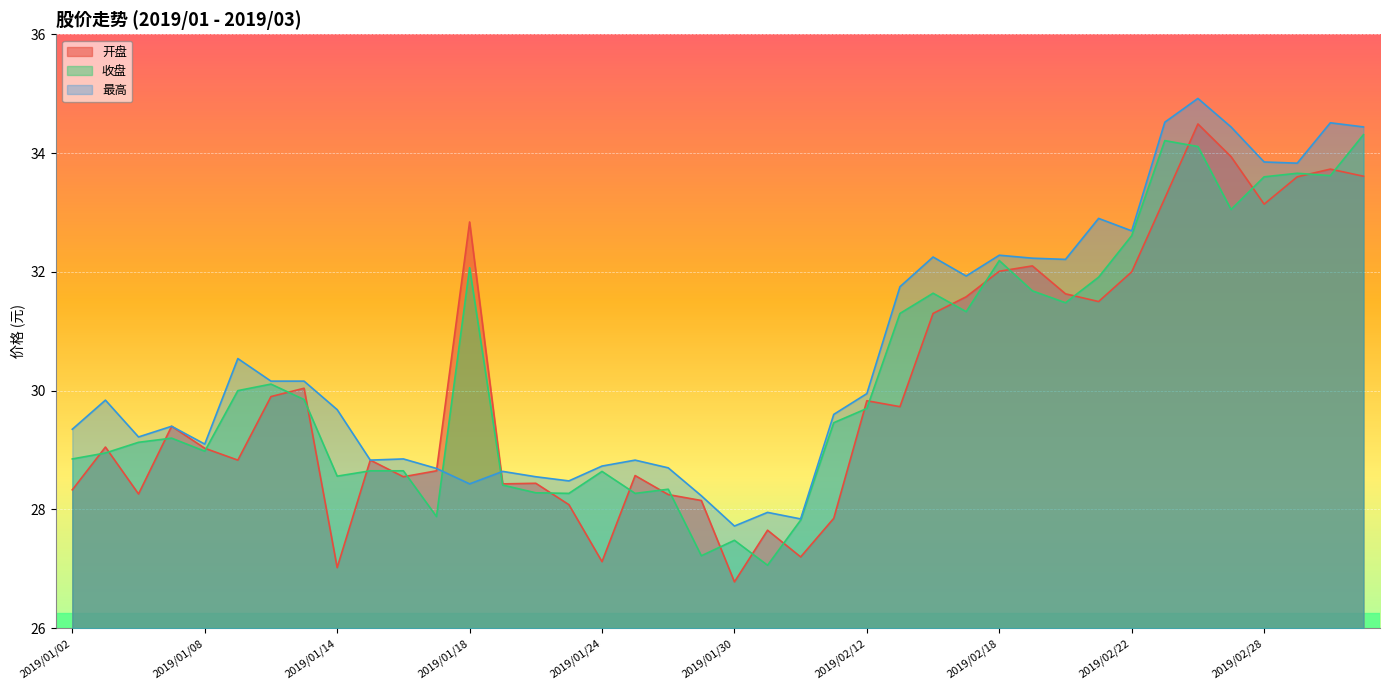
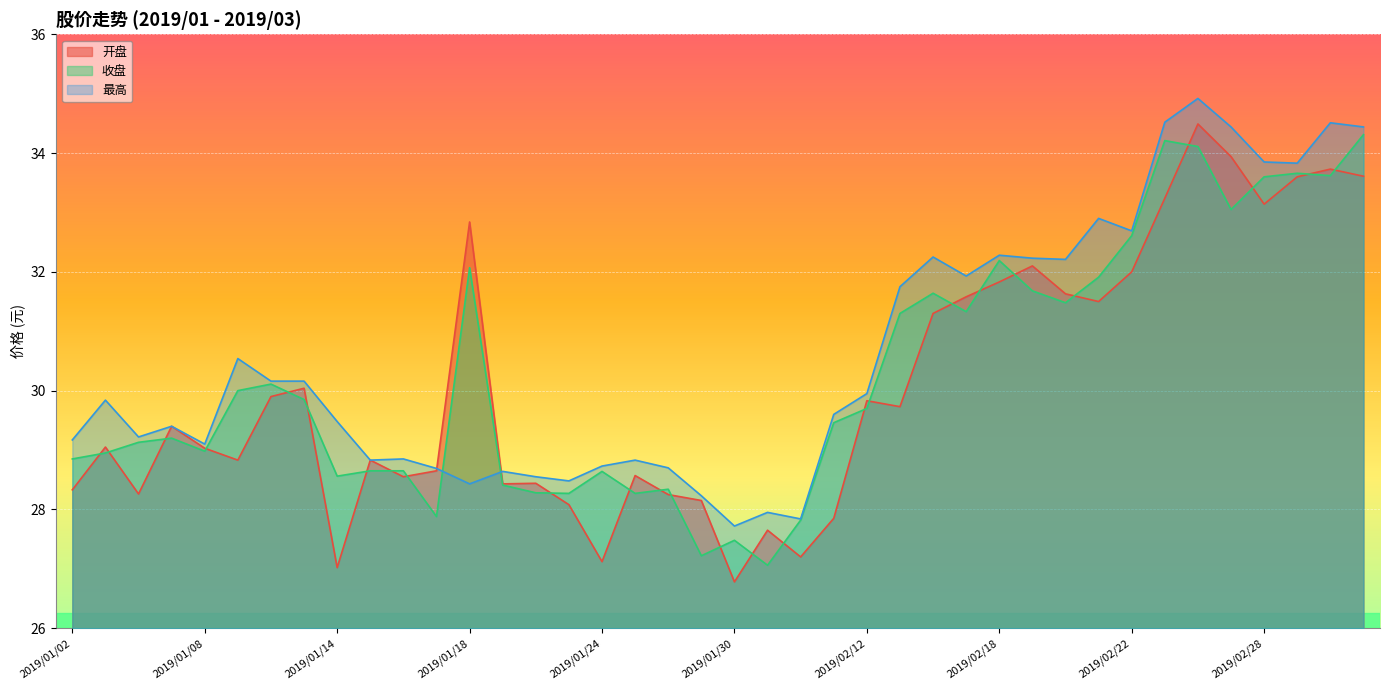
最高, 2019/01/02: 29.4 -> 29.2
最高, 2019/01/14: 29.7 -> 29.5
开盘, 2019/02/18: 32.0 -> 31.8
